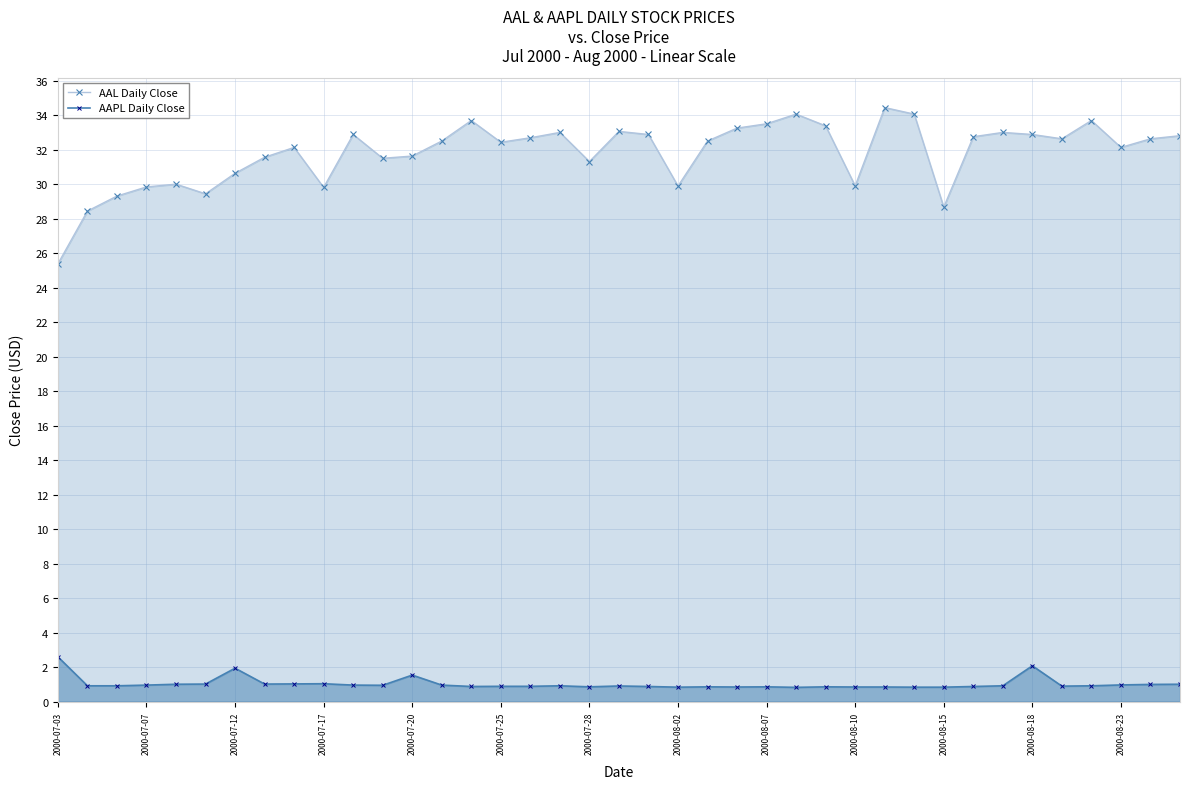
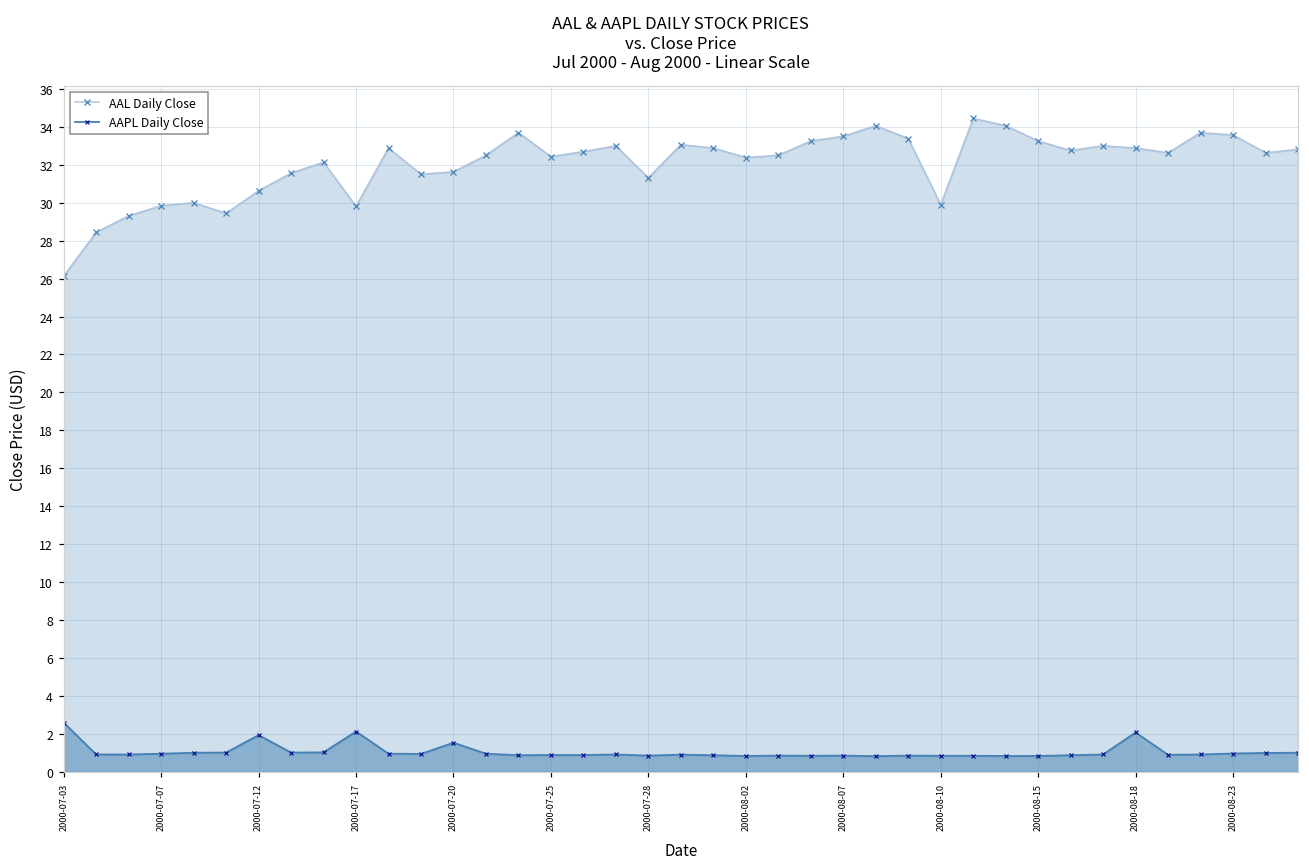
AAL Daily Close, 2000-07-03: 25.4 -> 26.1
AAPL Daily Close, 2000-07-17: 1.0 -> 2.1
AAL Daily Close, 2000-08-02: 29.9 -> 32.4
AAL Daily Close, 2000-08-15: 28.7 -> 33.3
AAL Daily Close, 2000-08-23: 32.1 -> 33.6
